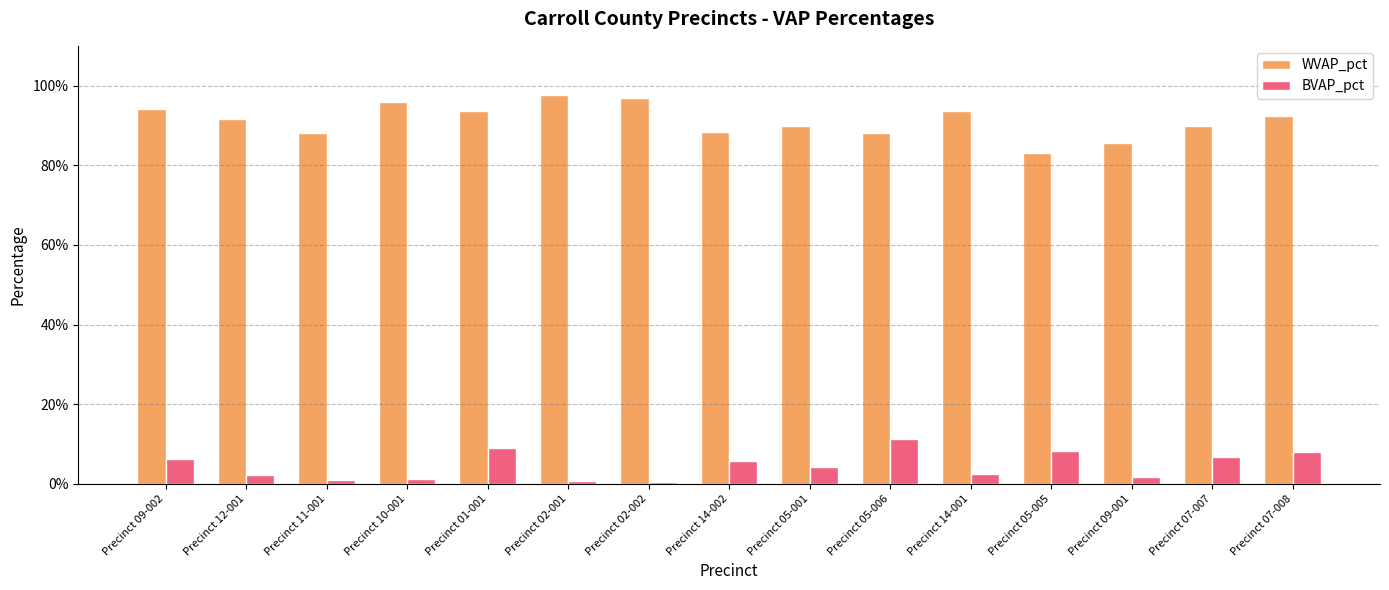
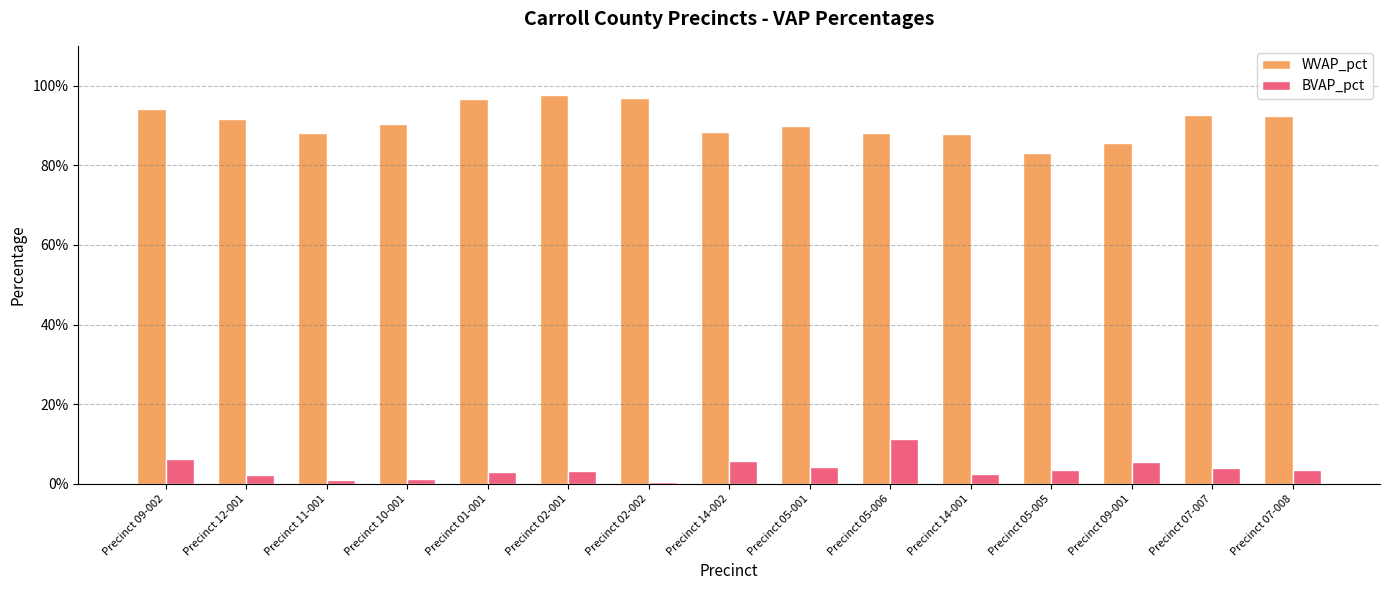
WVAP_pct, Precinct 10-001: 96% -> 90%
WVAP_pct, Precinct 01-001: 94% -> 97%
BVAP_pct, Precinct 01-001: 9% -> 3%
BVAP_pct, Precinct 02-001: 1% -> 3%
WVAP_pct, Precinct 14-001: 94% -> 88%
BVAP_pct, Precinct 05-005: 8% -> 3%
BVAP_pct, Precinct 09-001: 2% -> 6%
WVAP_pct, Precinct 07-007: 90% -> 93%
BVAP_pct, Precinct 07-007: 7% -> 4%
BVAP_pct, Precinct 07-008: 8% -> 3%
